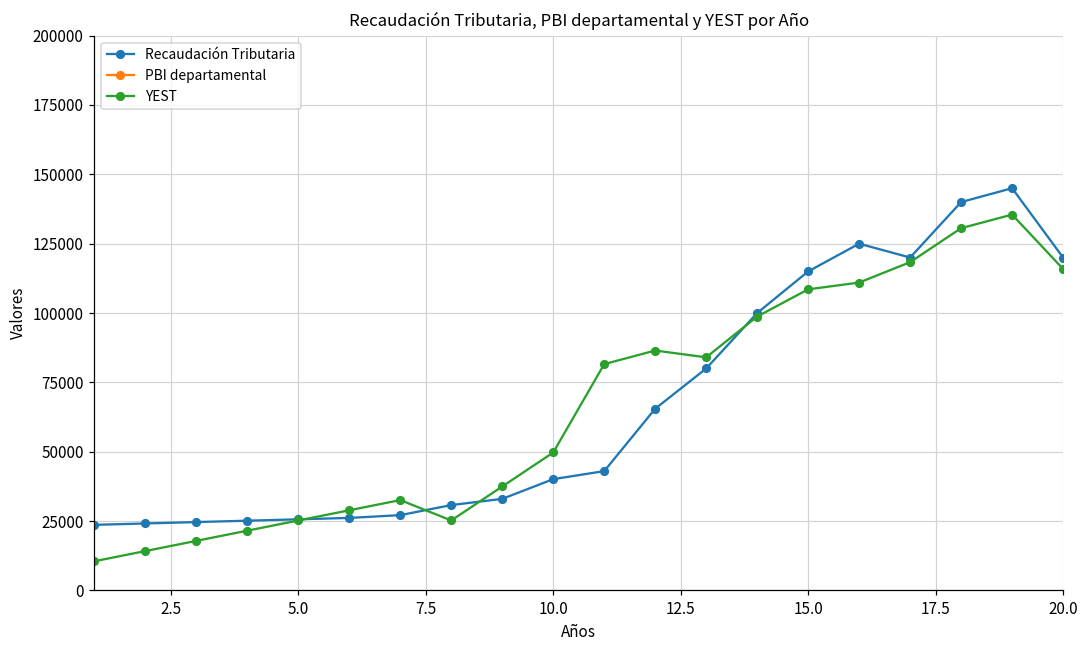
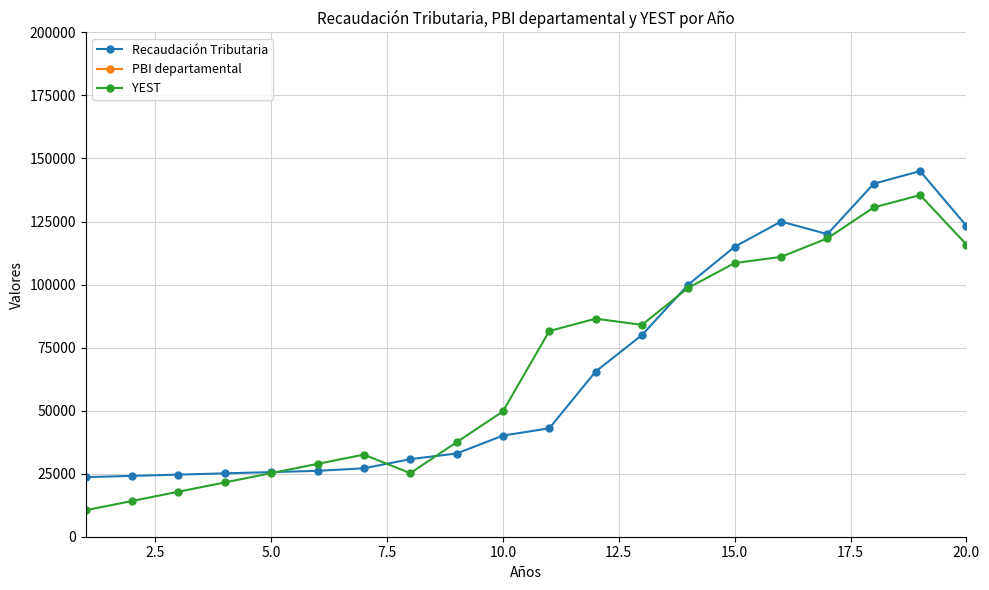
Recaudación Tributaria, 20.0: 120000 -> 123000
